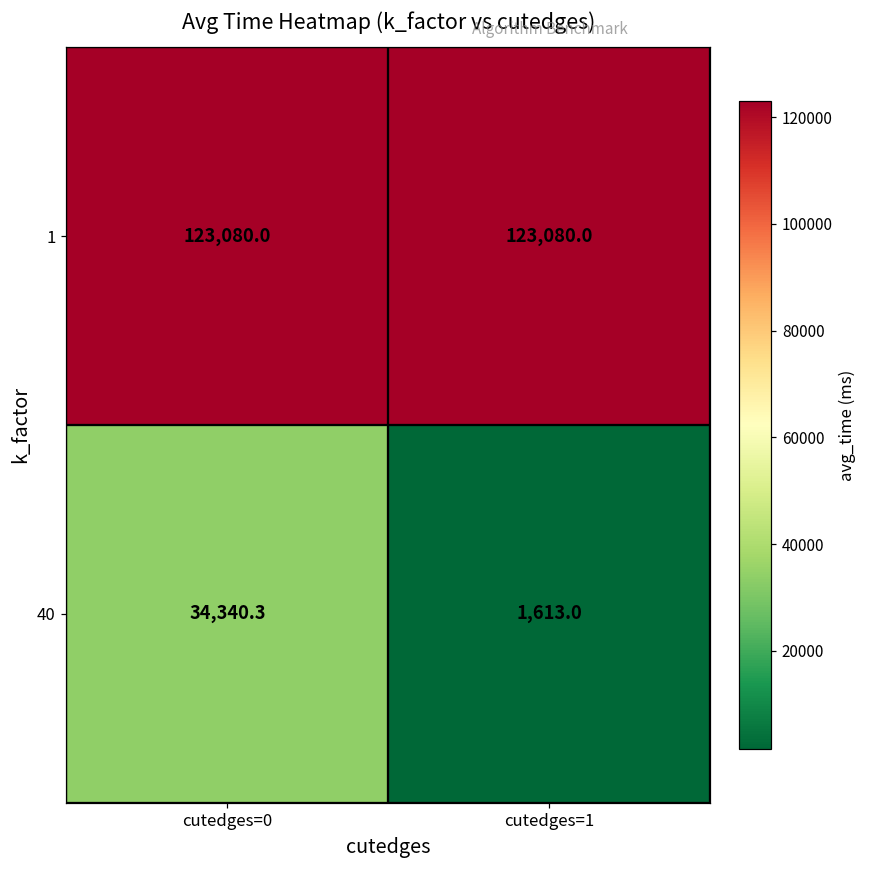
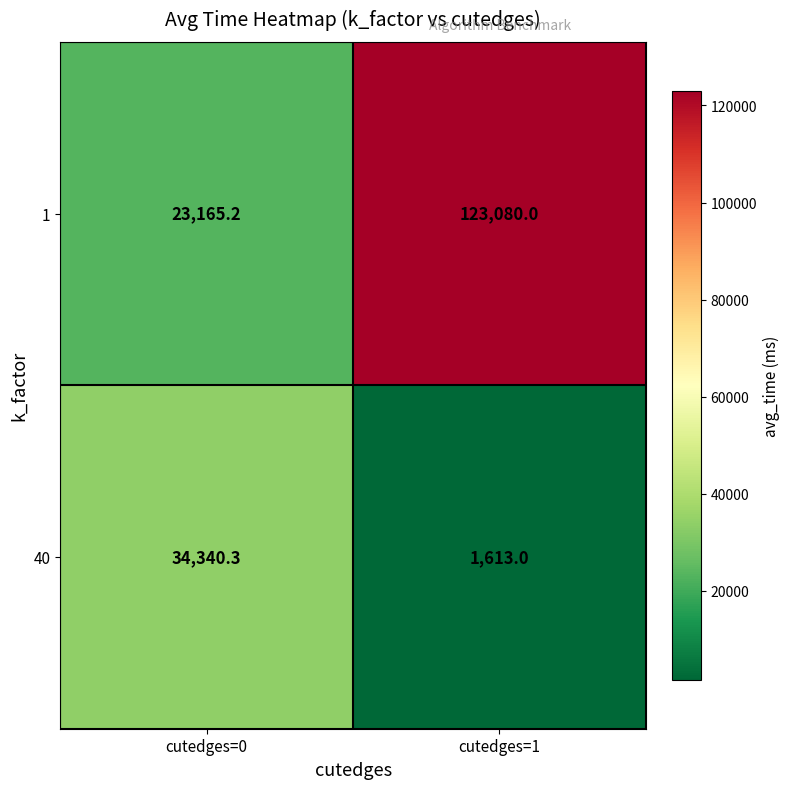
1, cutedges=0: 123,080.0 -> 23,165.2
